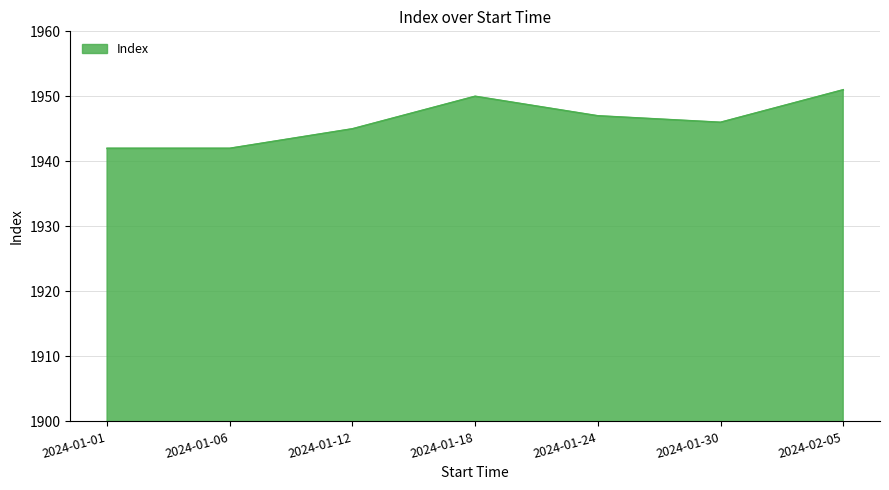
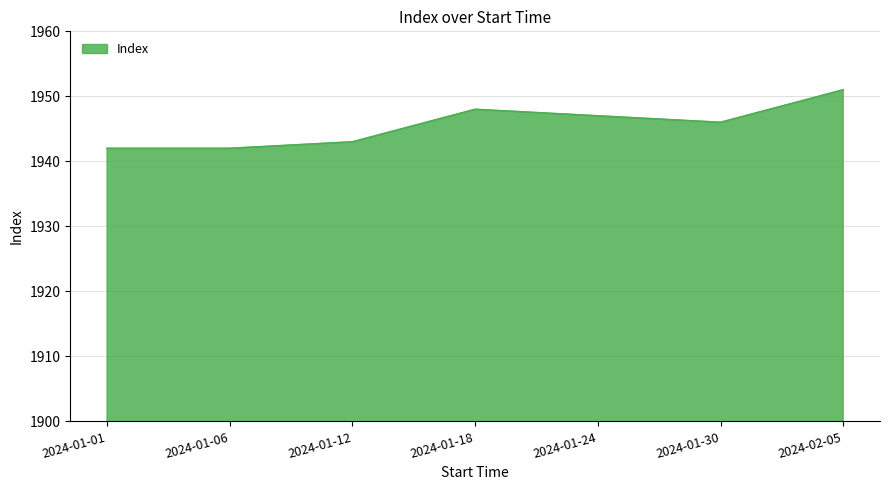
2024-01-12: 1945 -> 1943
2024-01-18: 1950 -> 1948
